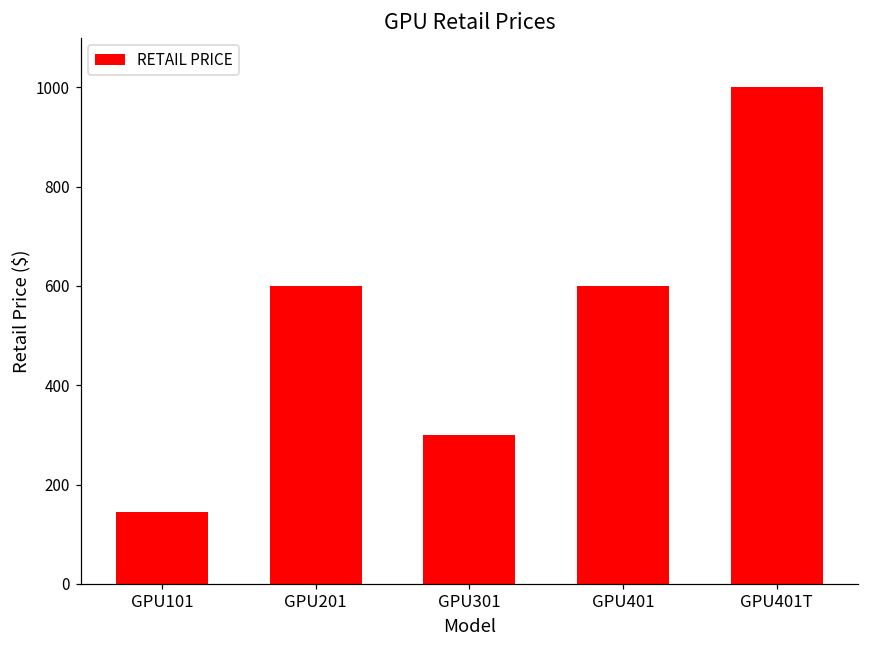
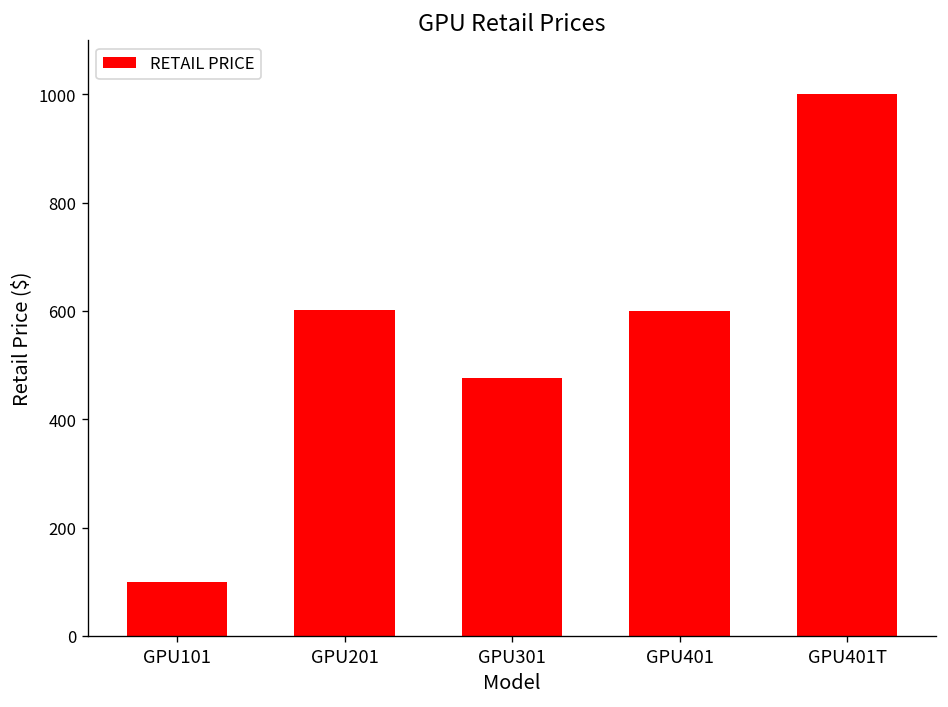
GPU101: 140 -> 100
GPU301: 300 -> 480
